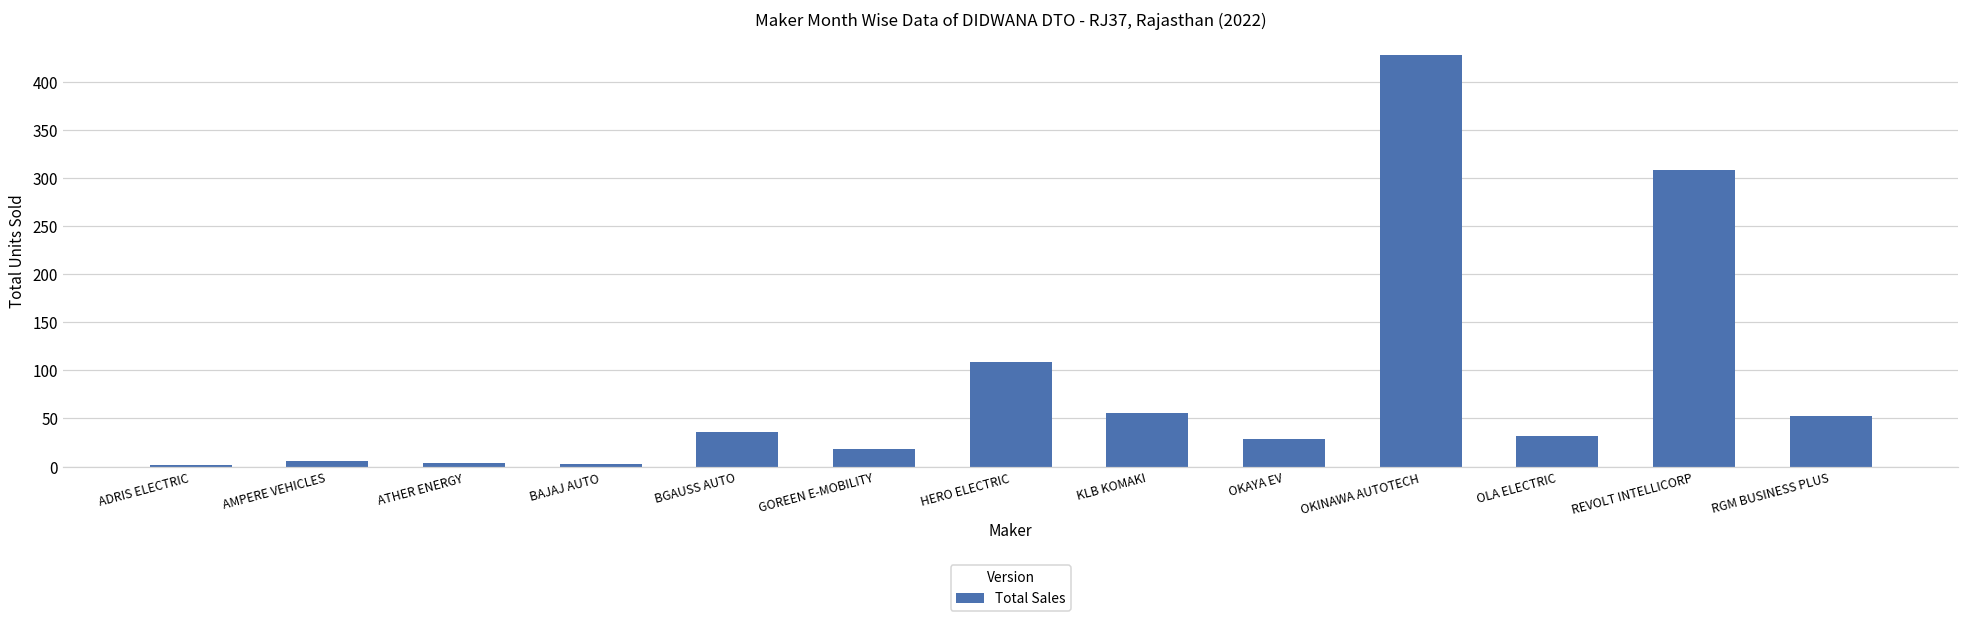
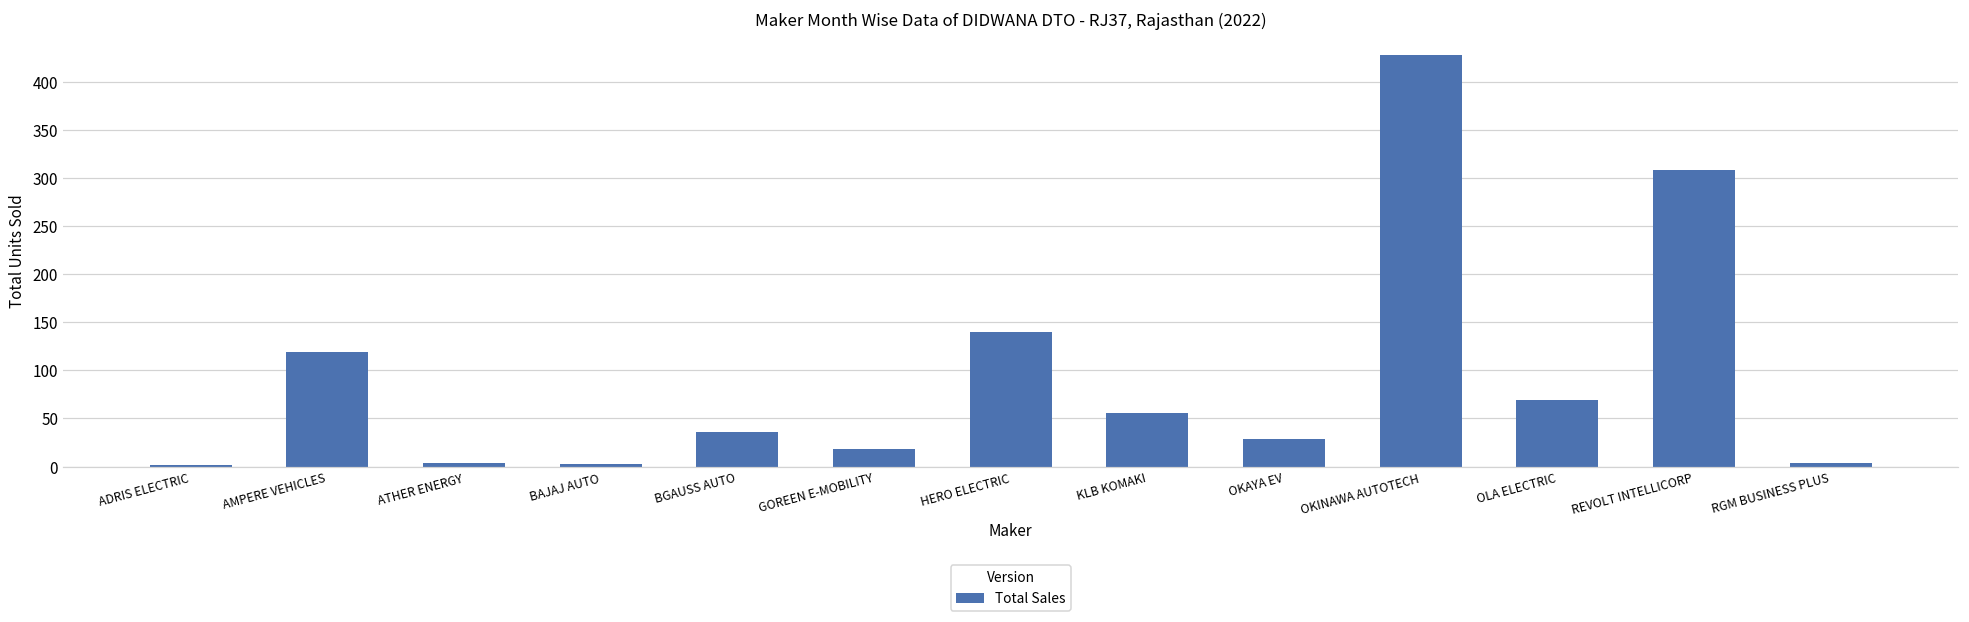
AMPERE VEHICLES: 10 -> 120
HERO ELECTRIC: 110 -> 140
OLA ELECTRIC: 30 -> 70
RGM BUSINESS PLUS: 50 -> 0
